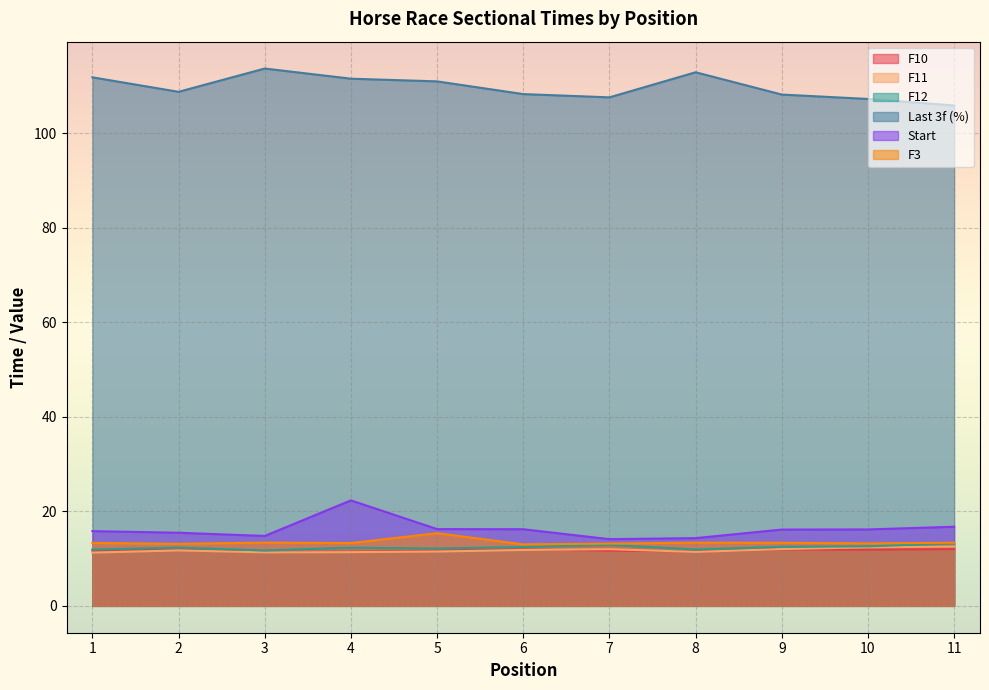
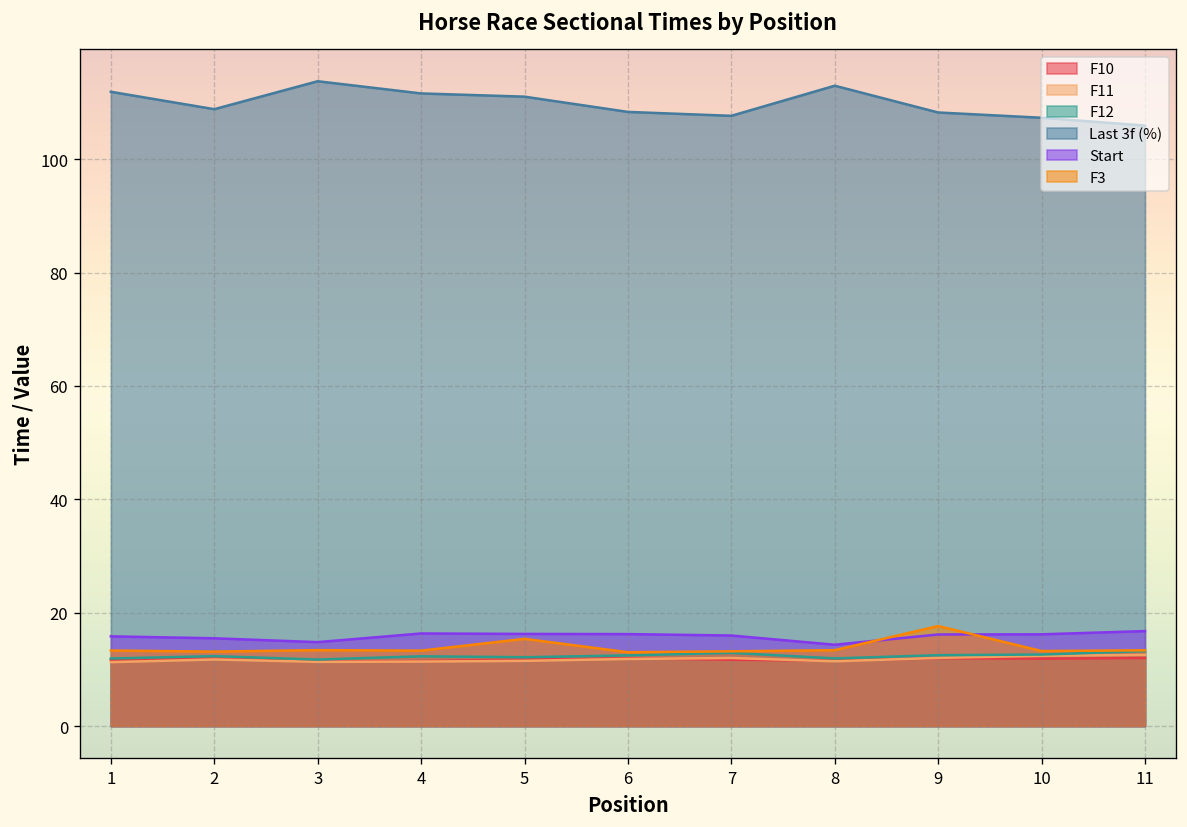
Start, 4: 22 -> 16
Start, 7: 14 -> 16
F3, 9: 13 -> 18
